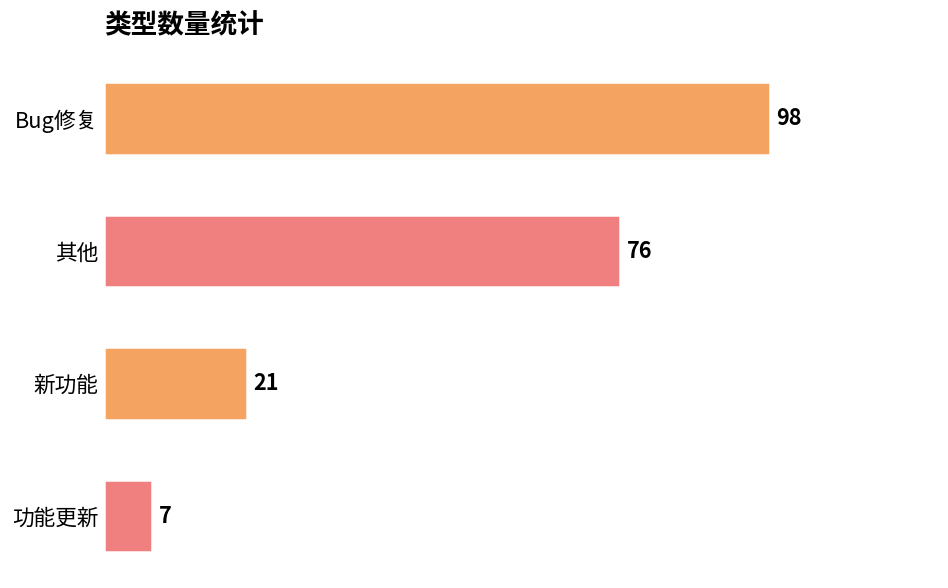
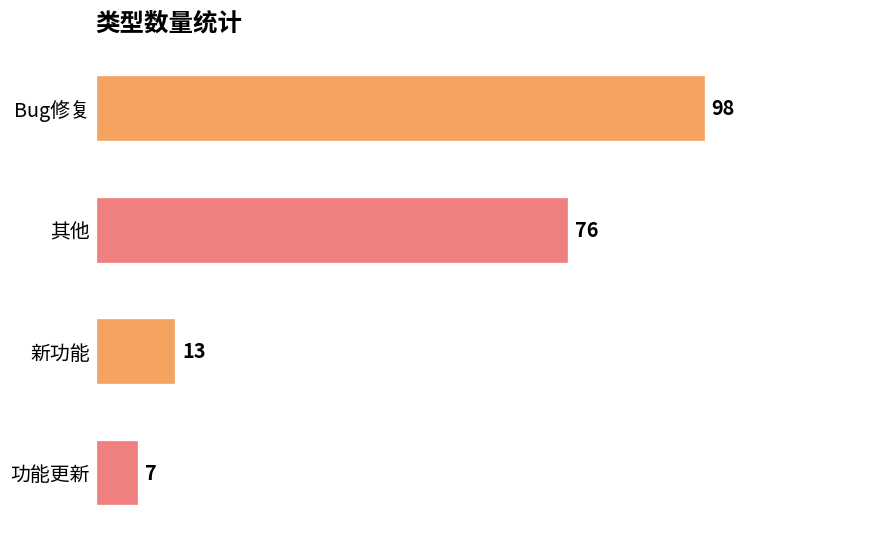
新功能: 21 -> 13
